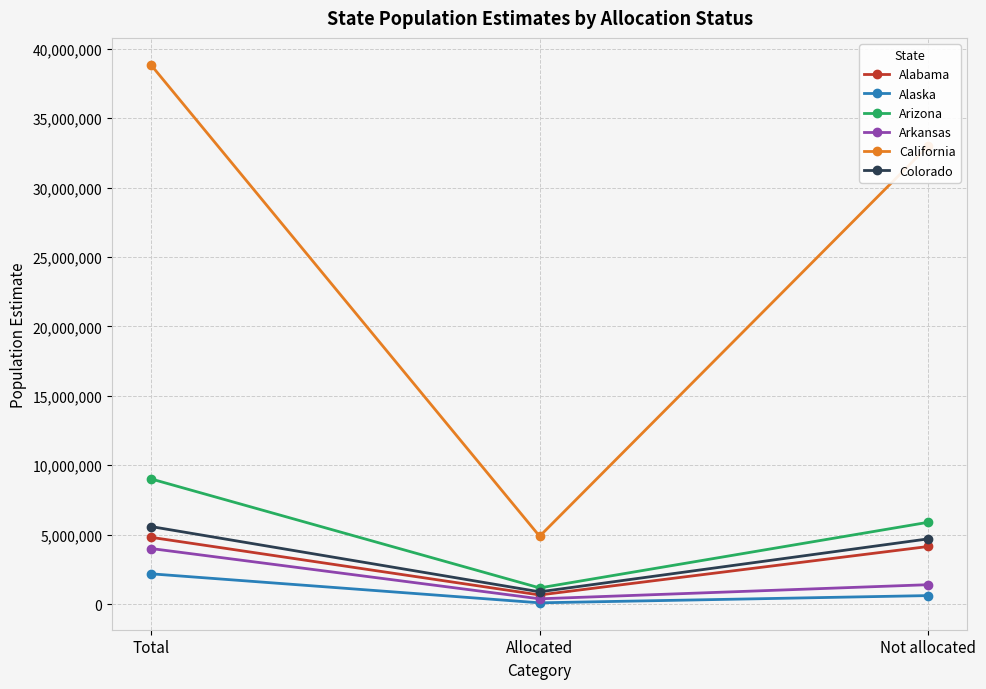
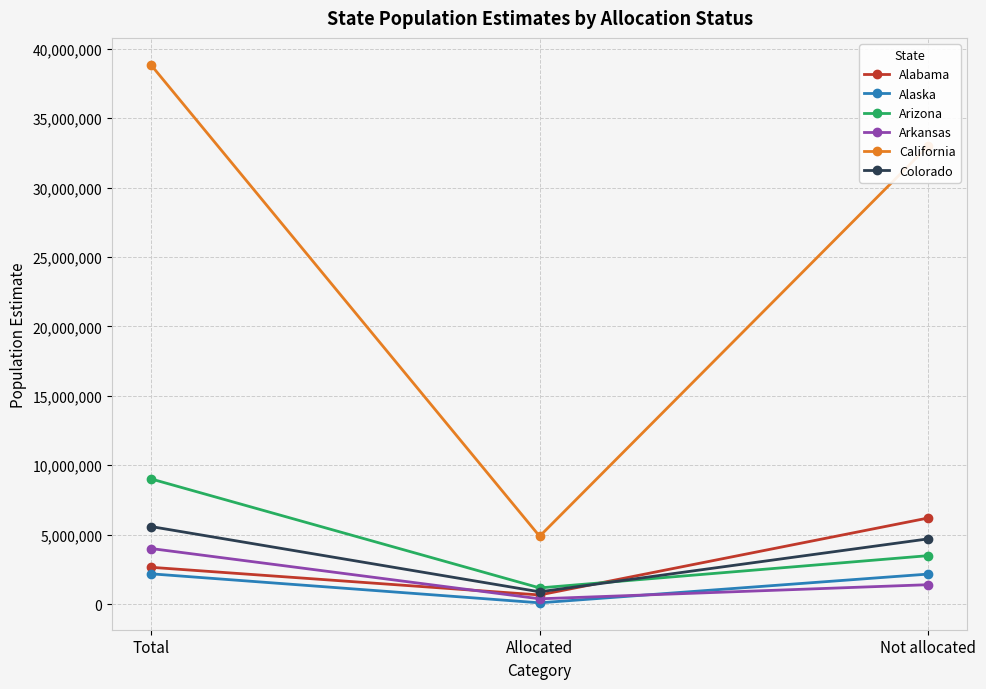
Alabama, Total: 4,800,000 -> 2,700,000
Alabama, Not allocated: 4,200,000 -> 6,200,000
Alaska, Not allocated: 600,000 -> 2,200,000
Arizona, Not allocated: 5,900,000 -> 3,500,000
